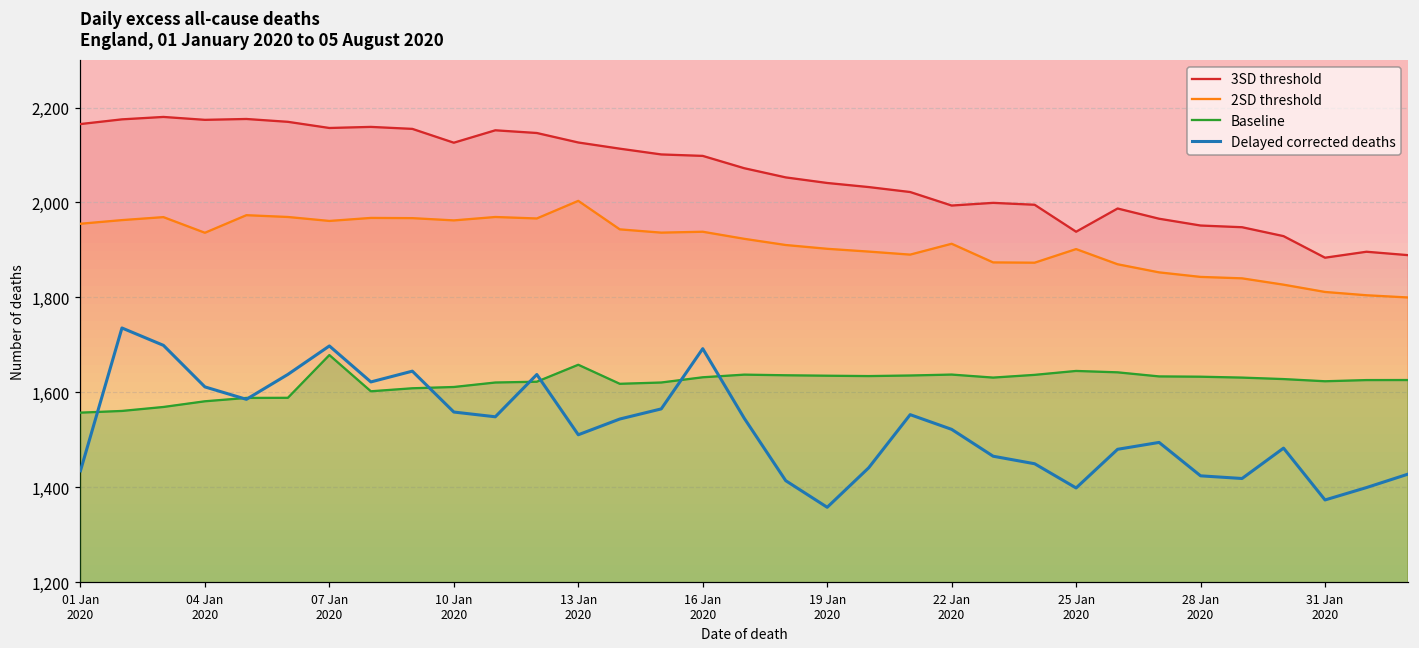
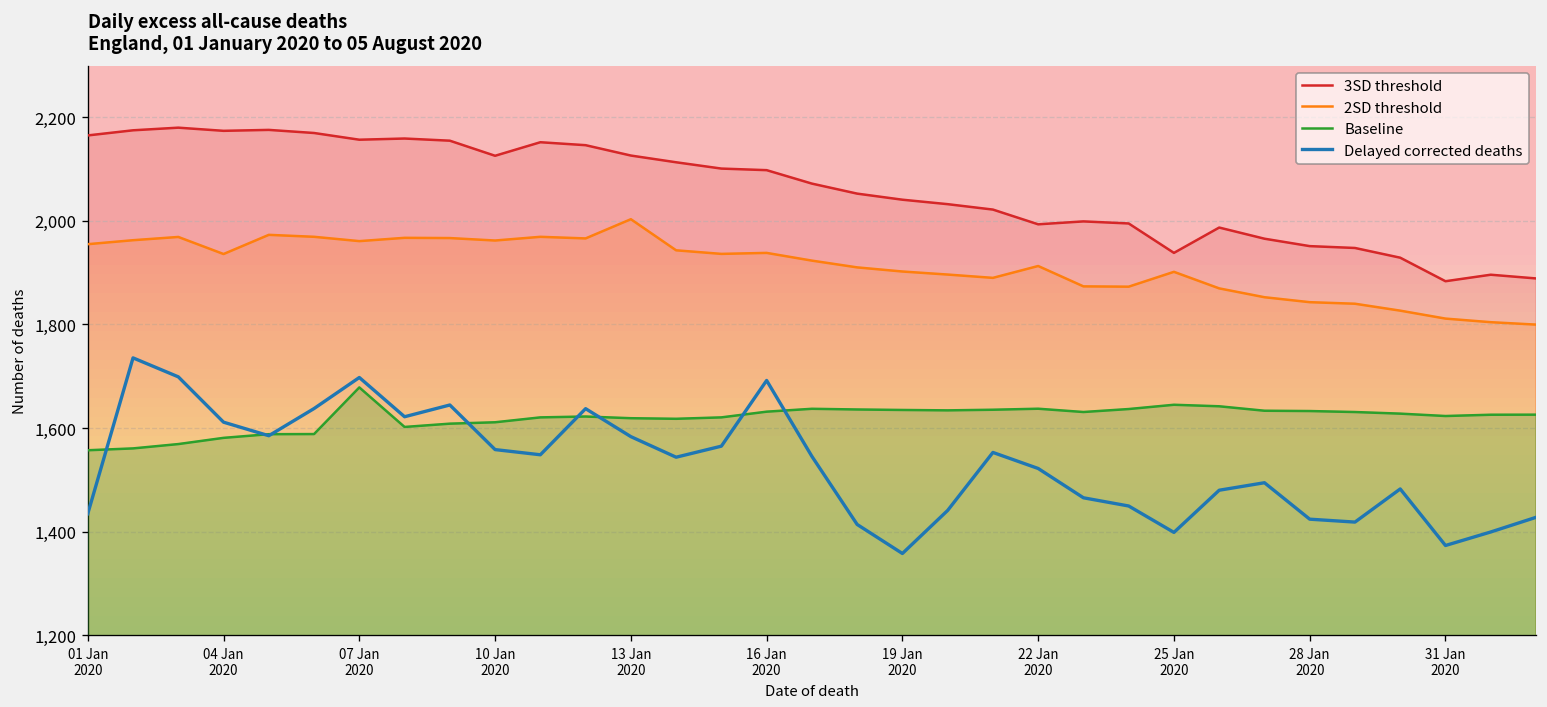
Baseline, 13 Jan 2020: 1,660 -> 1,620
Delayed corrected deaths, 13 Jan 2020: 1,510 -> 1,580
